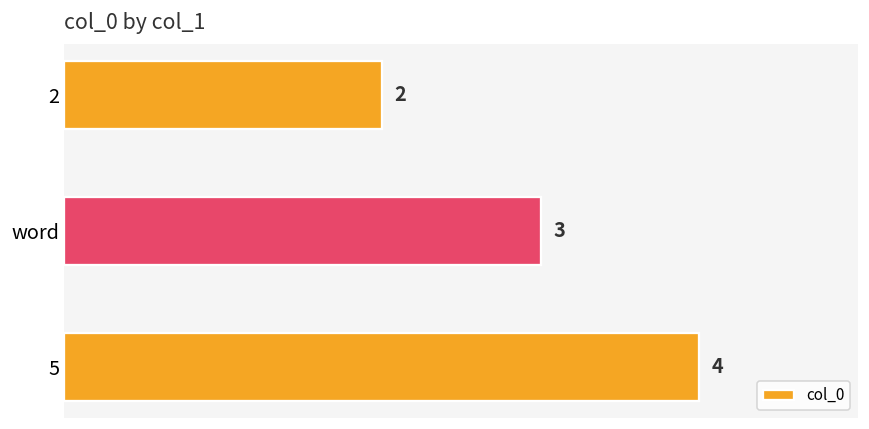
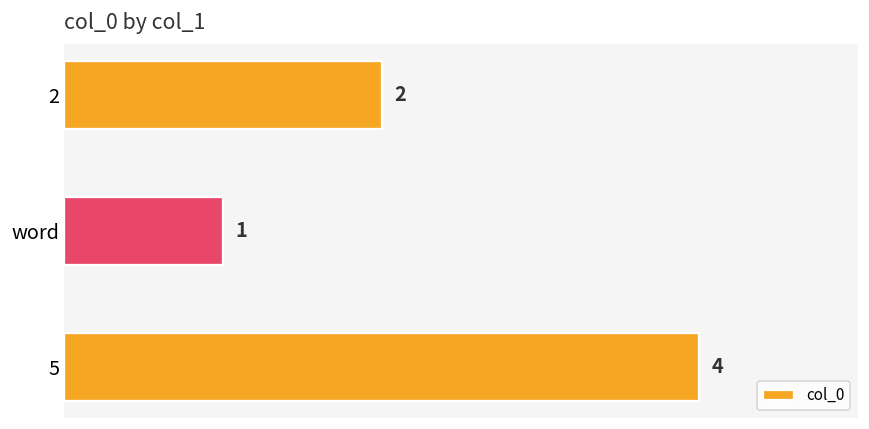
word: 3 -> 1
